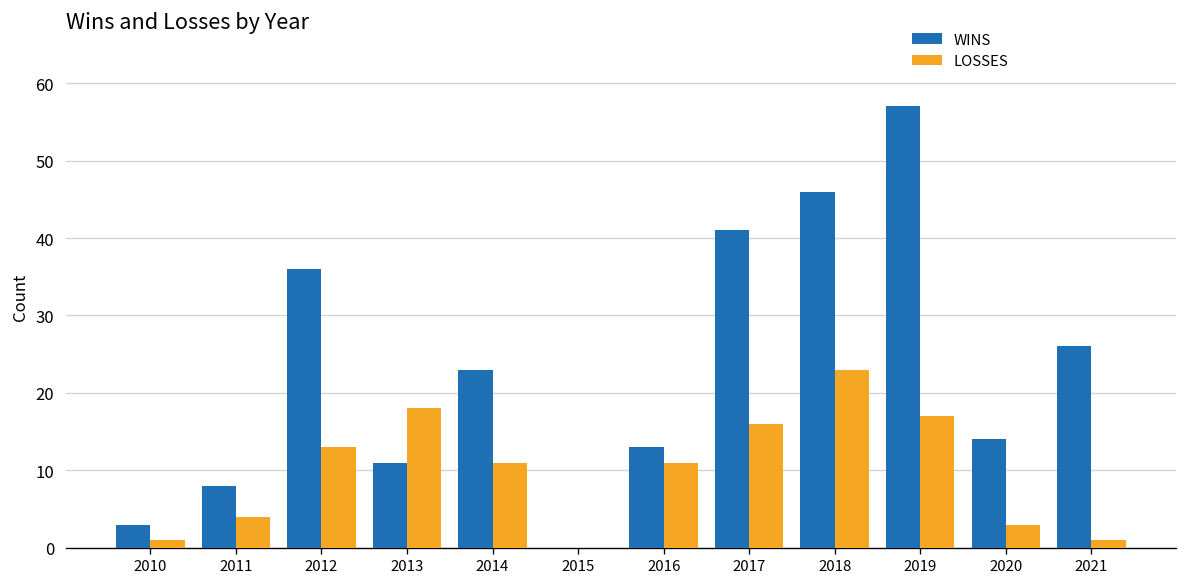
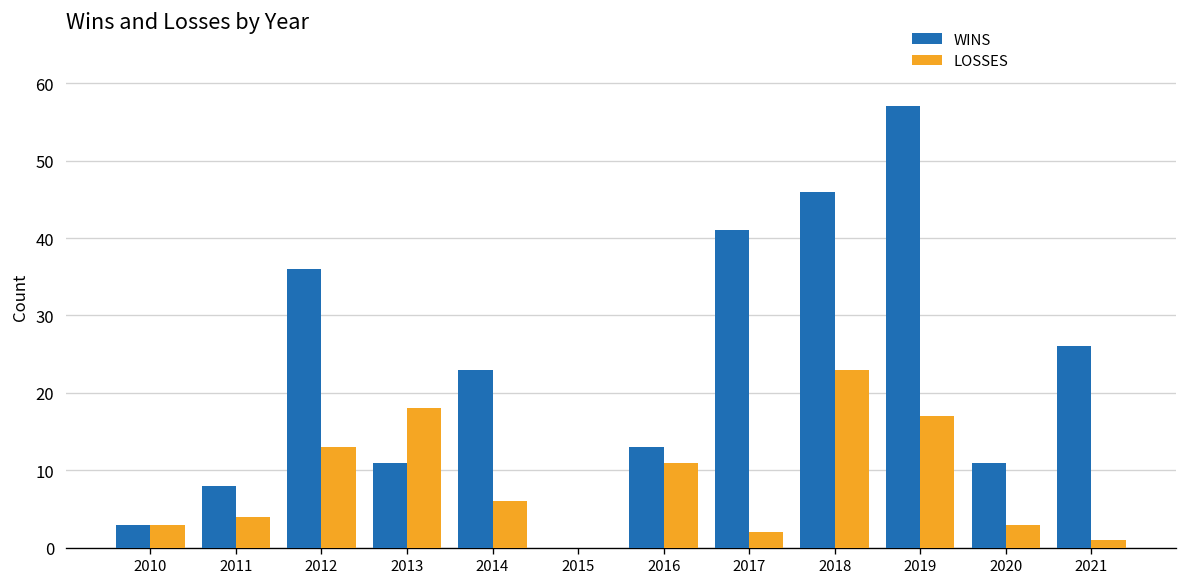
LOSSES, 2010: 1 -> 3
LOSSES, 2014: 11 -> 6
LOSSES, 2017: 16 -> 2
WINS, 2020: 14 -> 11
